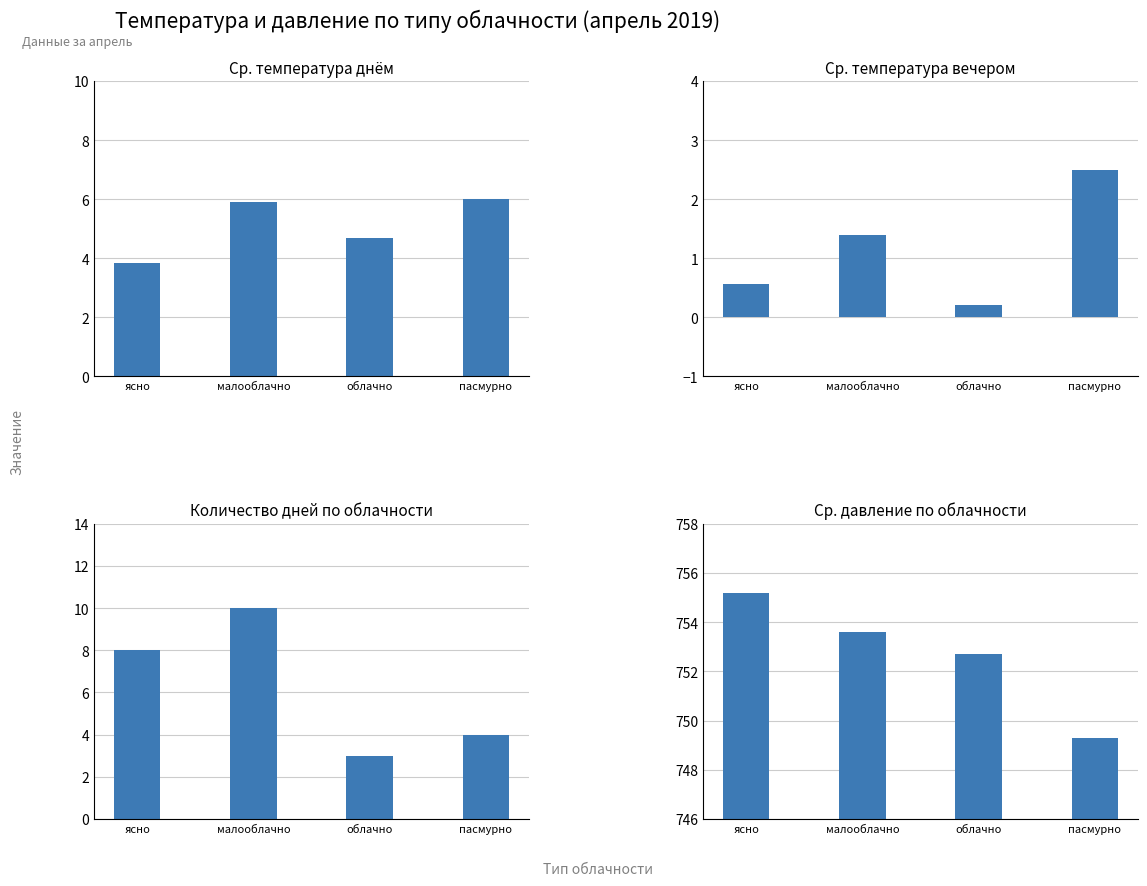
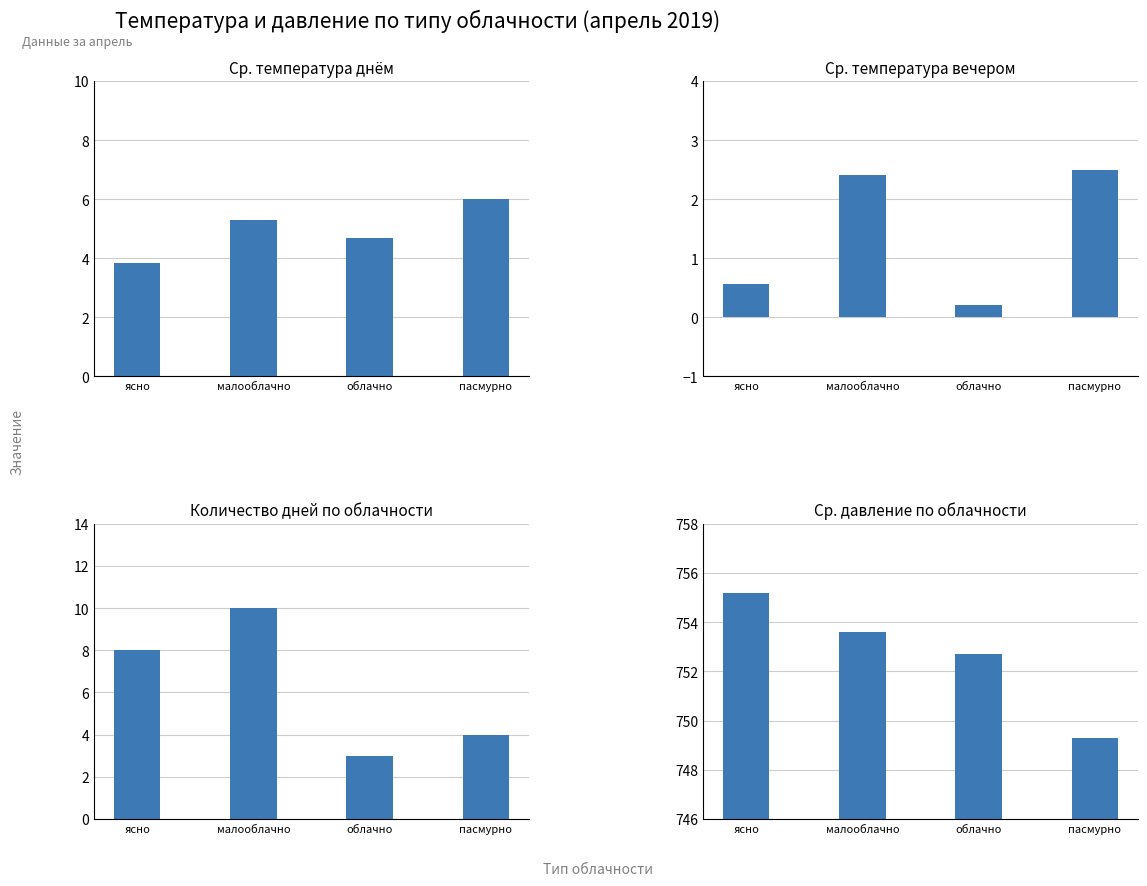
Ср. температура днём, малооблачно: 5.9 -> 5.3
Ср. температура вечером, малооблачно: 1.4 -> 2.4
